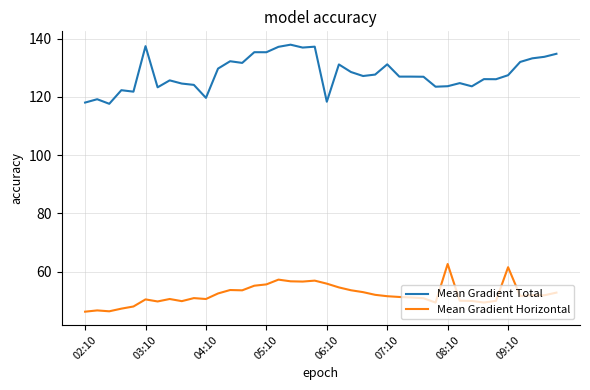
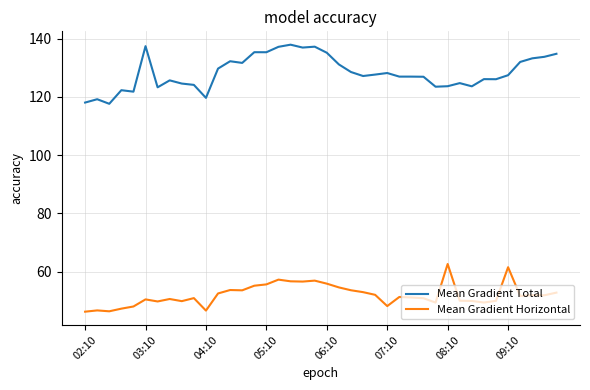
Mean Gradient Horizontal, 04:10: 51 -> 47
Mean Gradient Total, 06:10: 118 -> 135
Mean Gradient Total, 07:10: 131 -> 128
Mean Gradient Horizontal, 07:10: 52 -> 48
